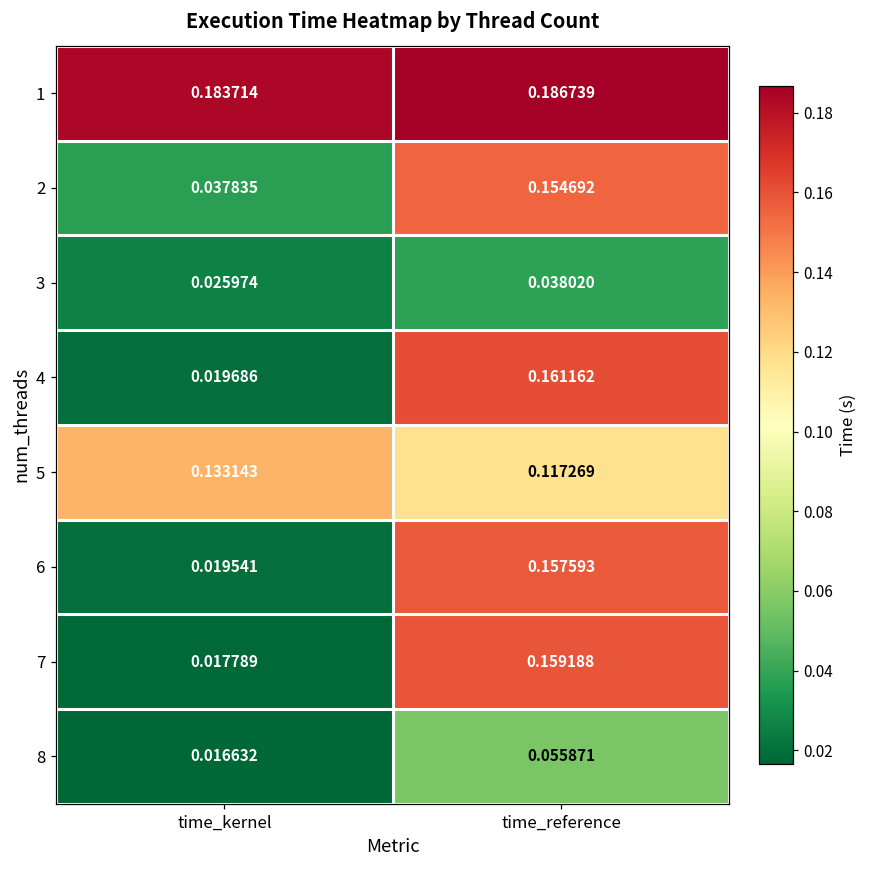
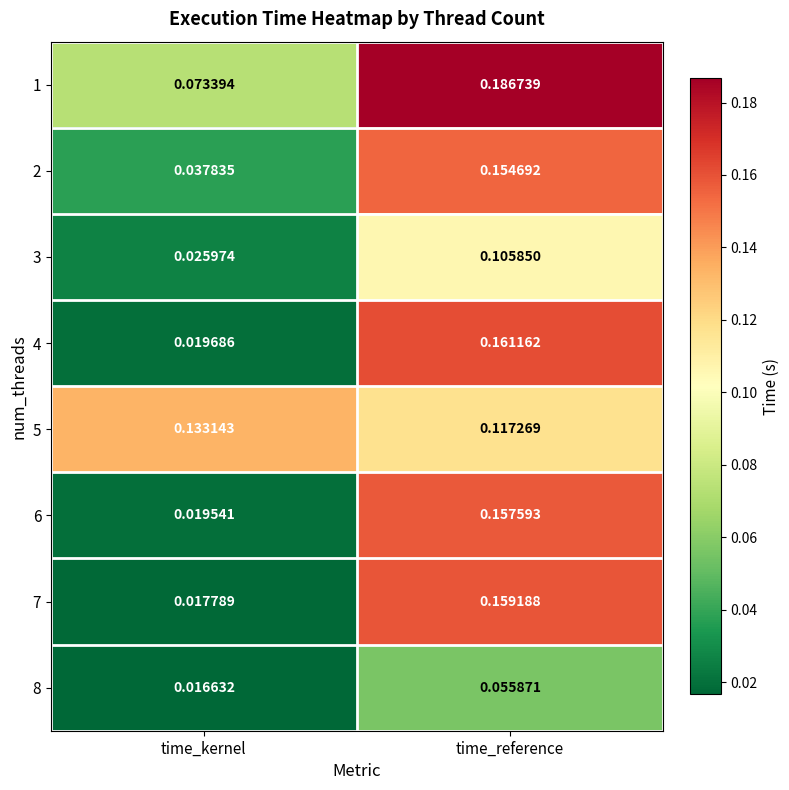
1, time_kernel: 0.183714 -> 0.073394
3, time_reference: 0.038020 -> 0.105850
